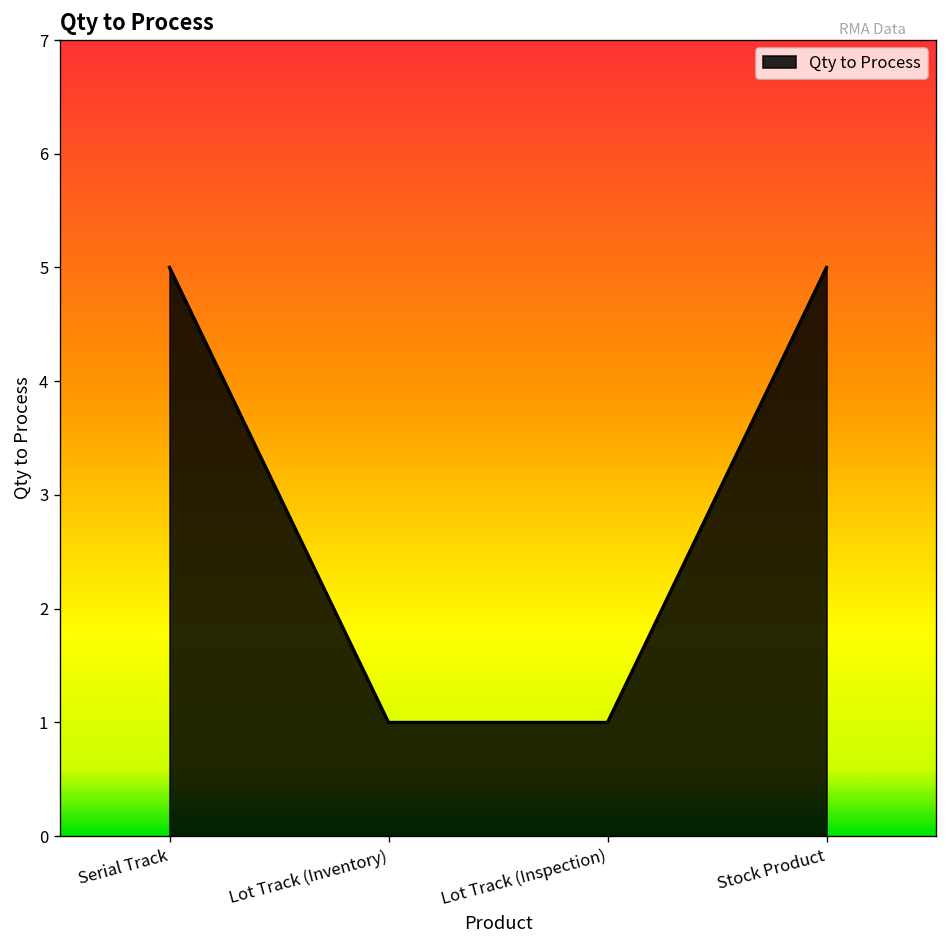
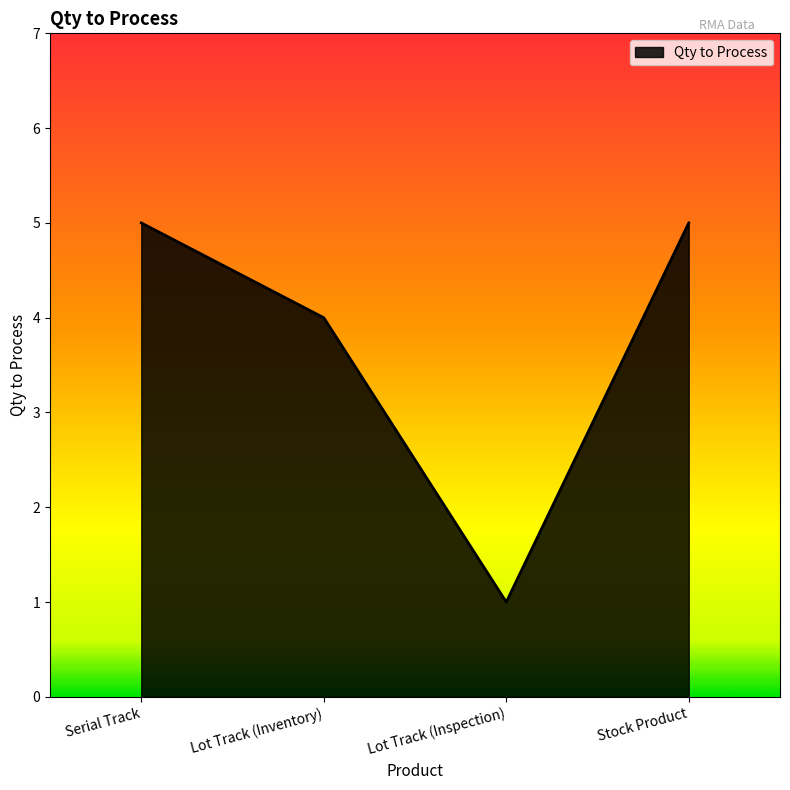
Lot Track (Inventory): 1 -> 4
